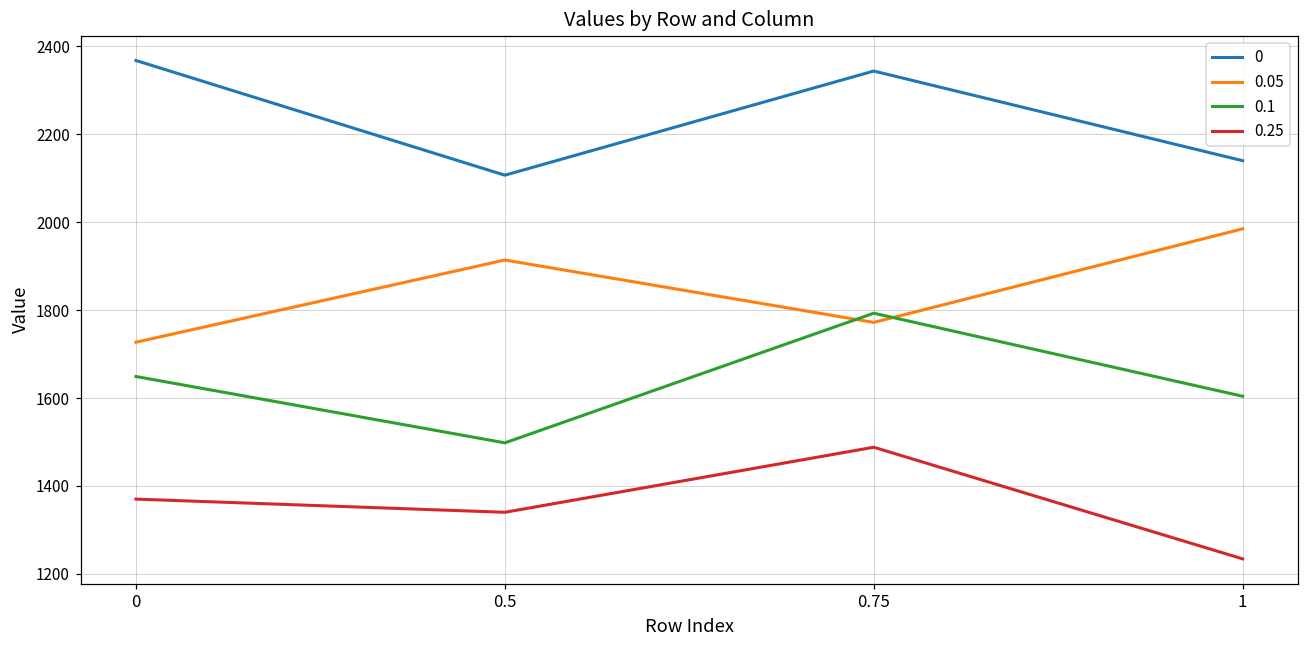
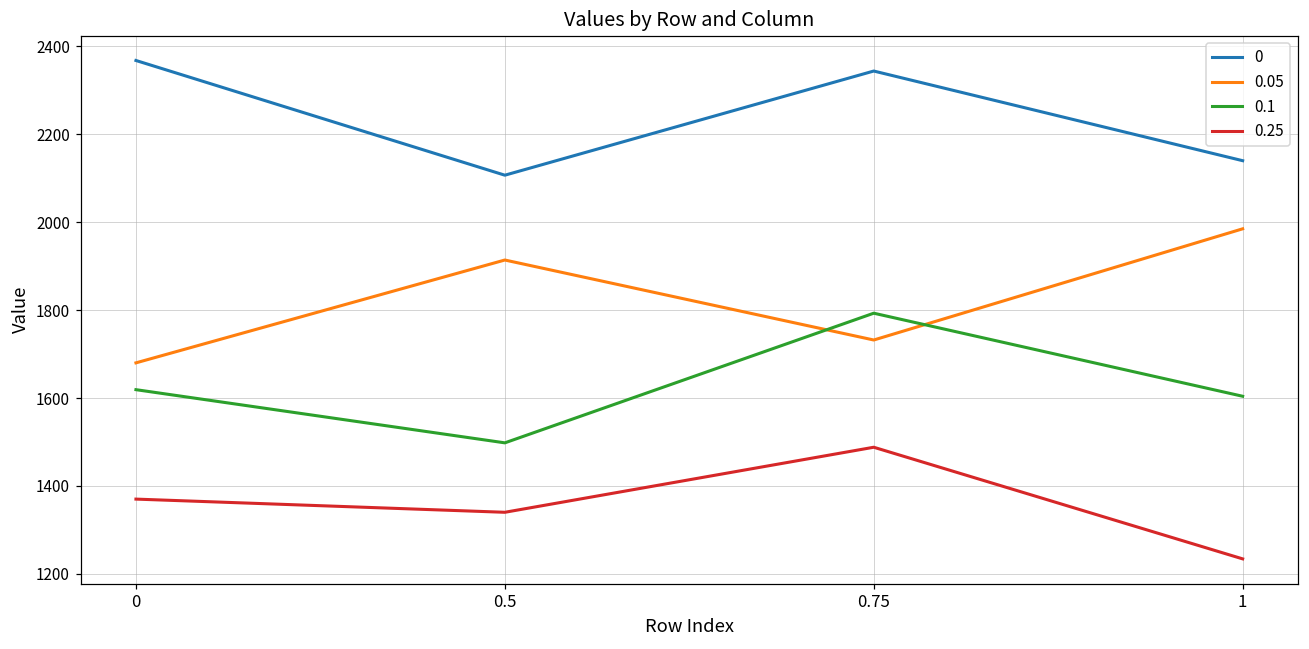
0.05, 0: 1730 -> 1680
0.1, 0: 1650 -> 1620
0.05, 0.75: 1770 -> 1730
